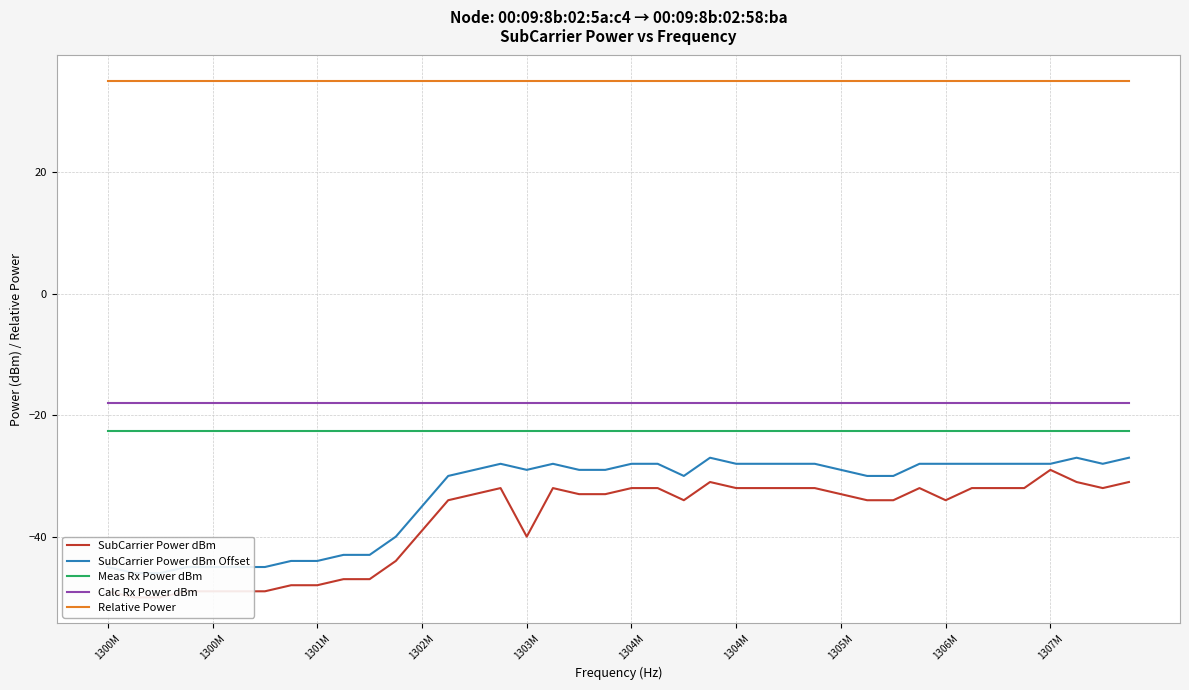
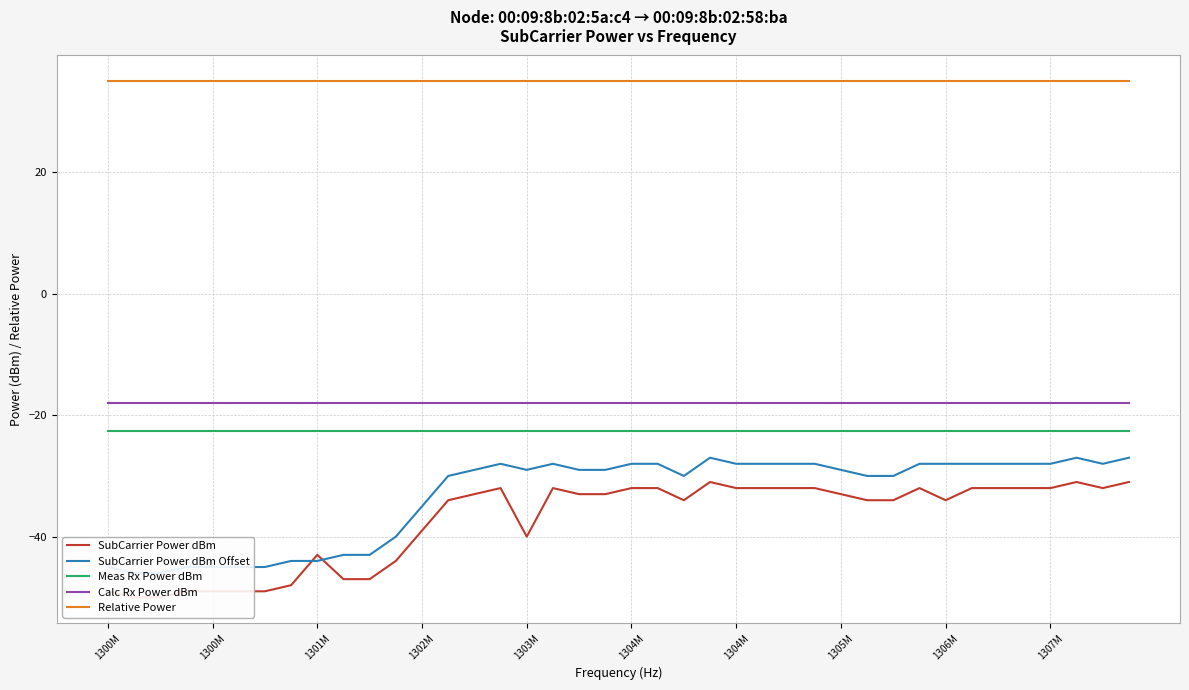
SubCarrier Power dBm, 1301M: -48 -> -43
SubCarrier Power dBm, 1307M: -29 -> -32
